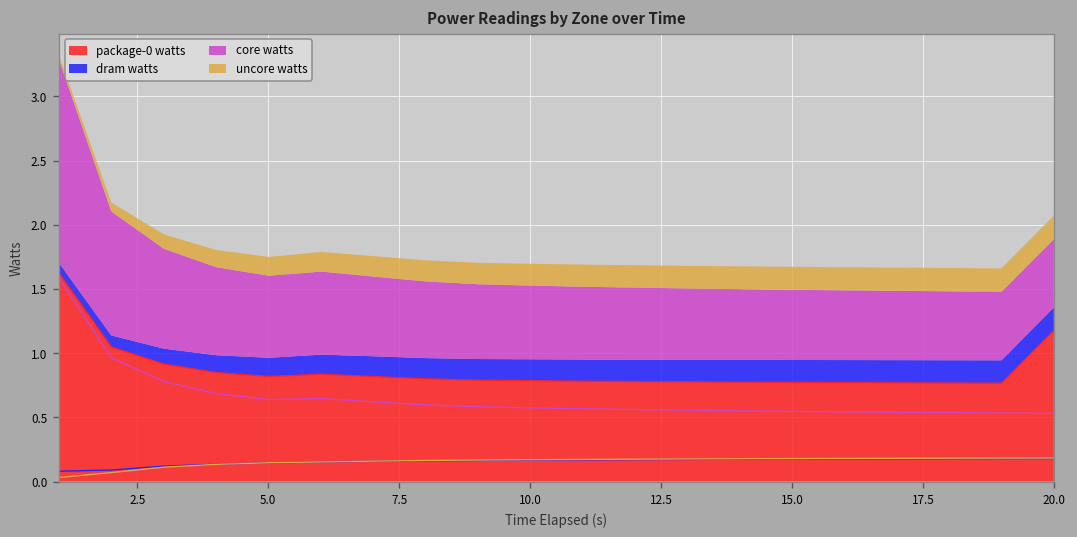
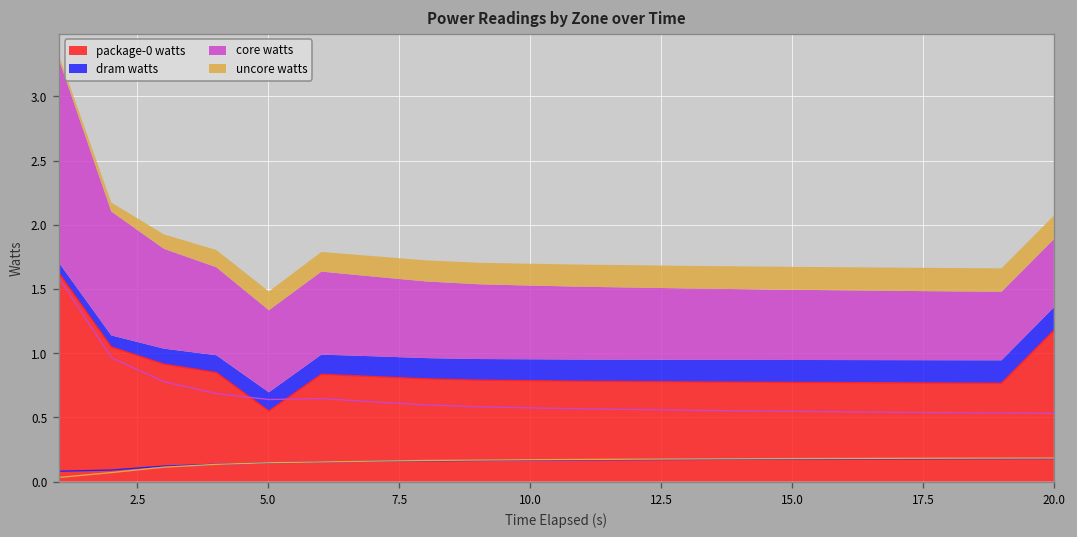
package-0 watts, 5.0: 0.82 -> 0.55
